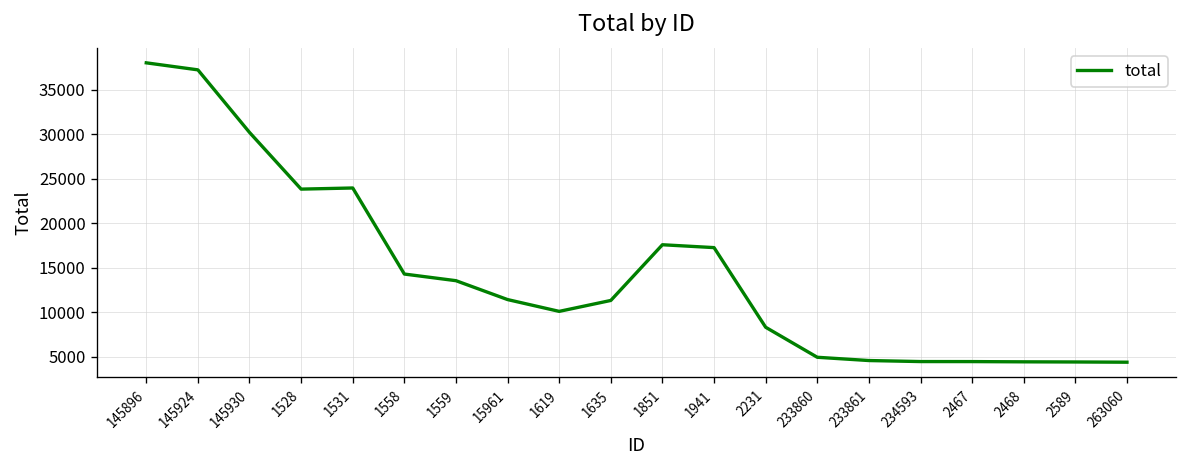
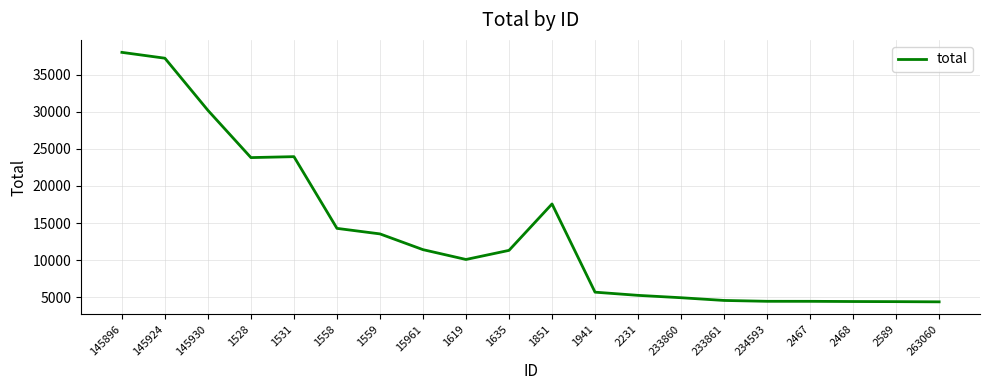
1941: 17000 -> 6000
2231: 8000 -> 5000
